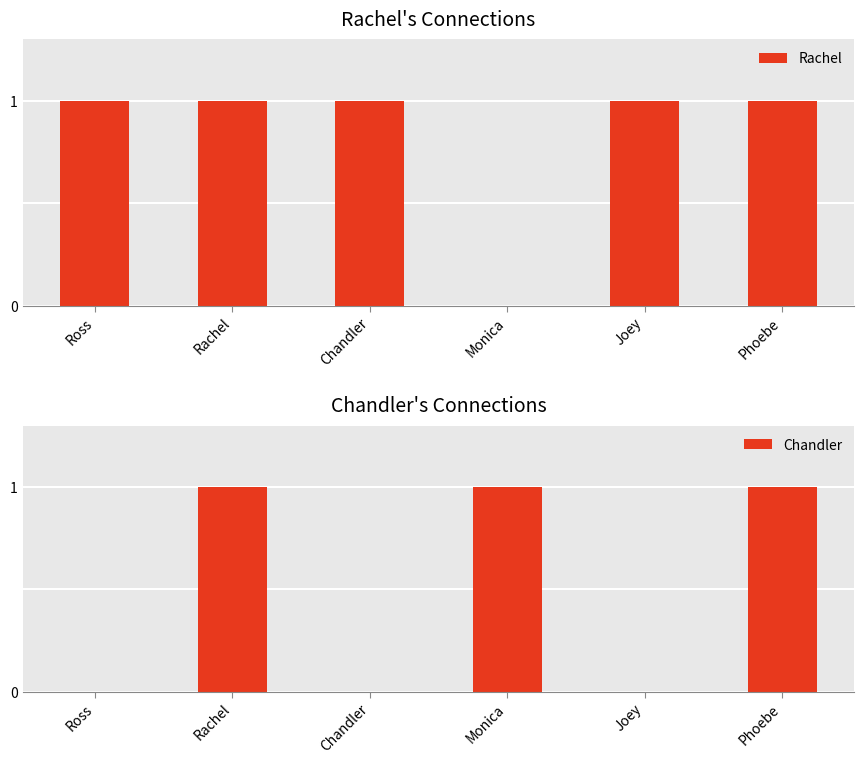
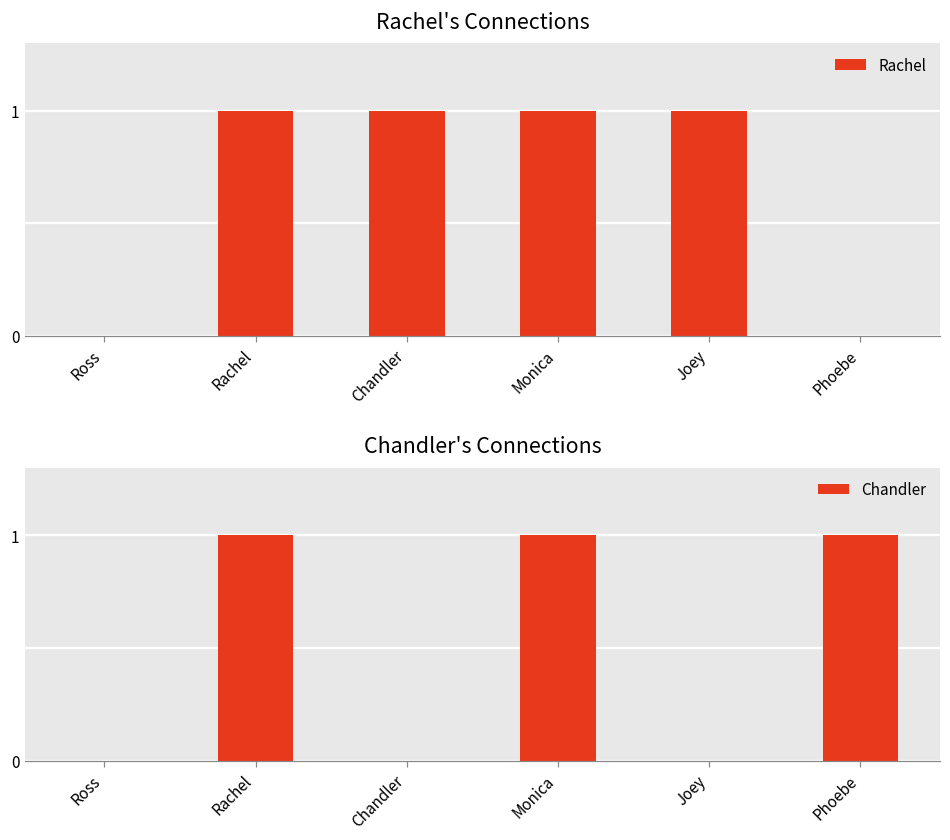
Rachel's Connections, Ross: 1 -> 0
Rachel's Connections, Monica: 0 -> 1
Rachel's Connections, Phoebe: 1 -> 0
